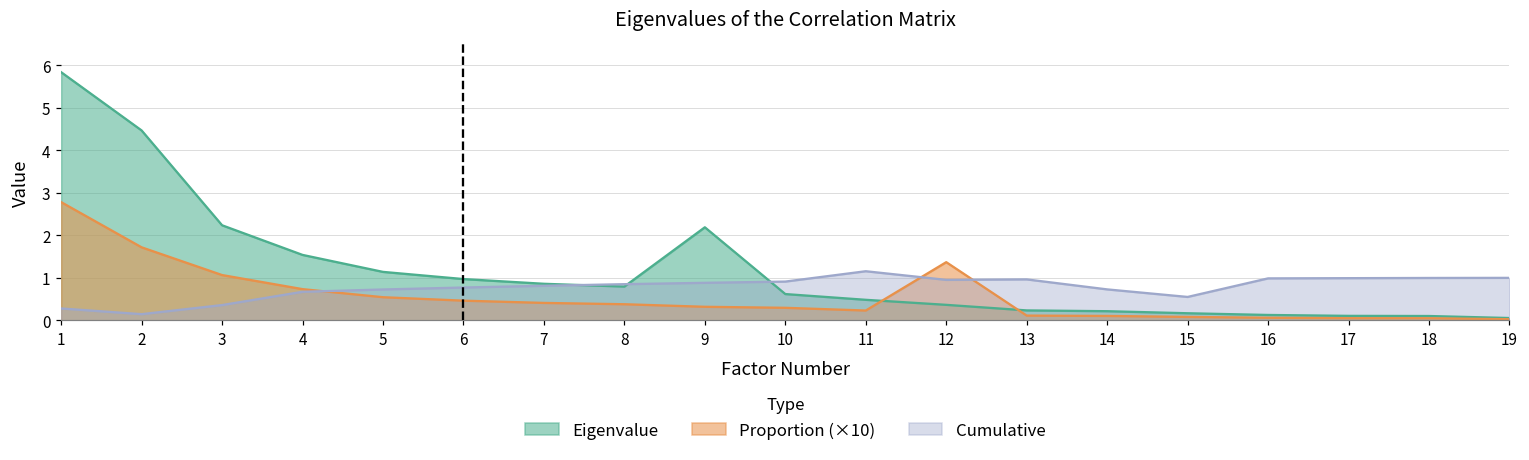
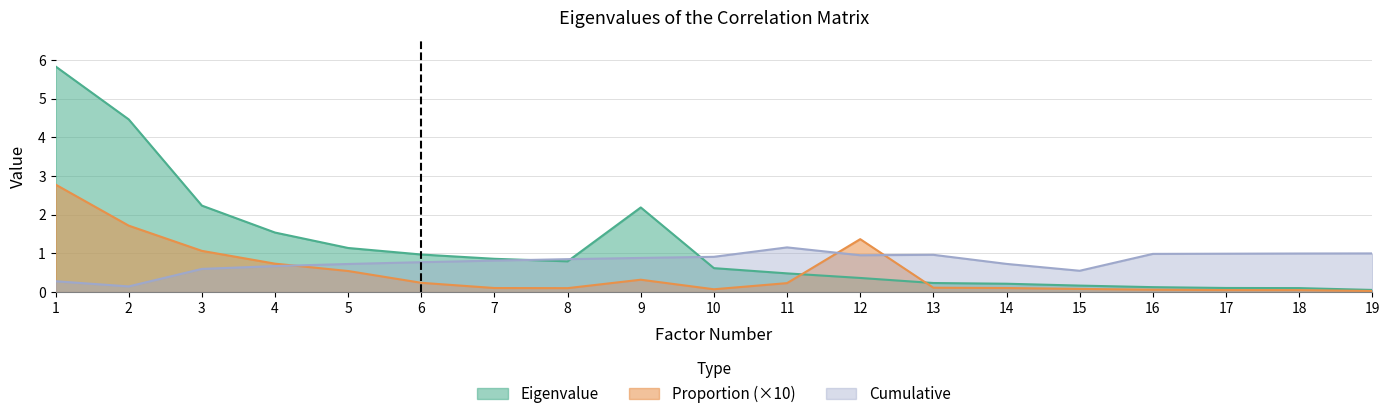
Cumulative, 3: 0.4 -> 0.6
Proportion (×10), 6: 0.5 -> 0.2
Proportion (×10), 7: 0.4 -> 0.1
Proportion (×10), 8: 0.4 -> 0.1
Proportion (×10), 10: 0.3 -> 0.1
